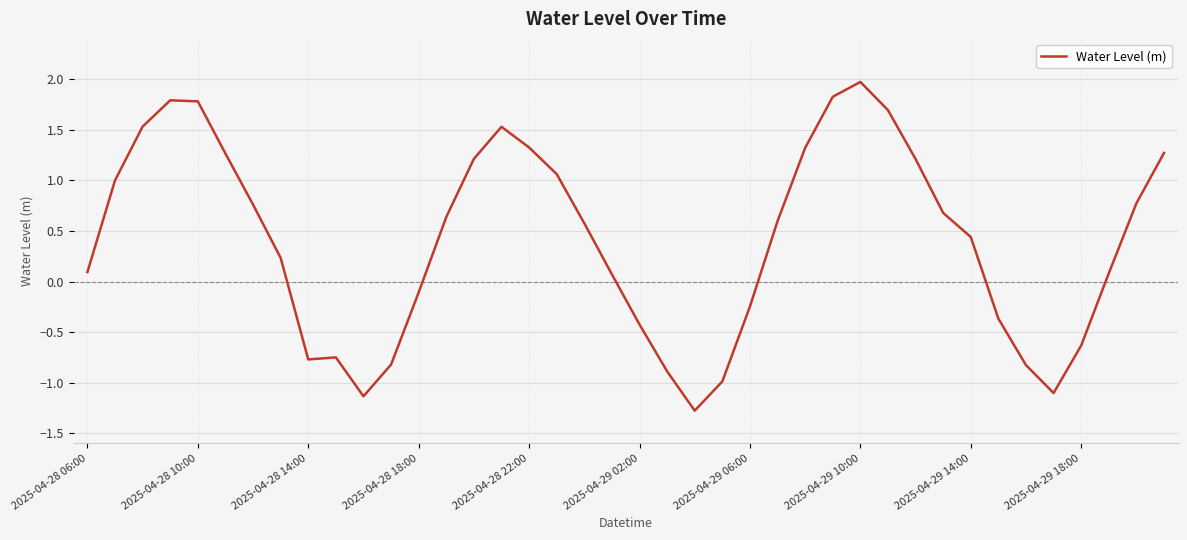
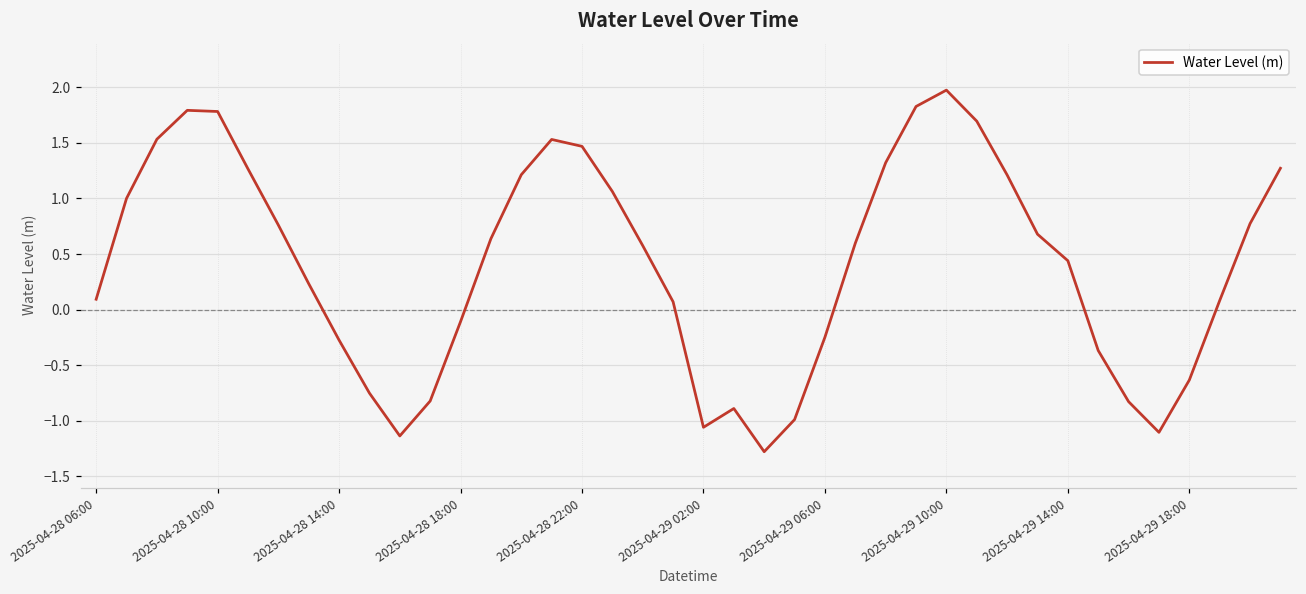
2025-04-28 14:00: -0.77 -> -0.27
2025-04-28 22:00: 1.33 -> 1.47
2025-04-29 02:00: -0.43 -> -1.06
